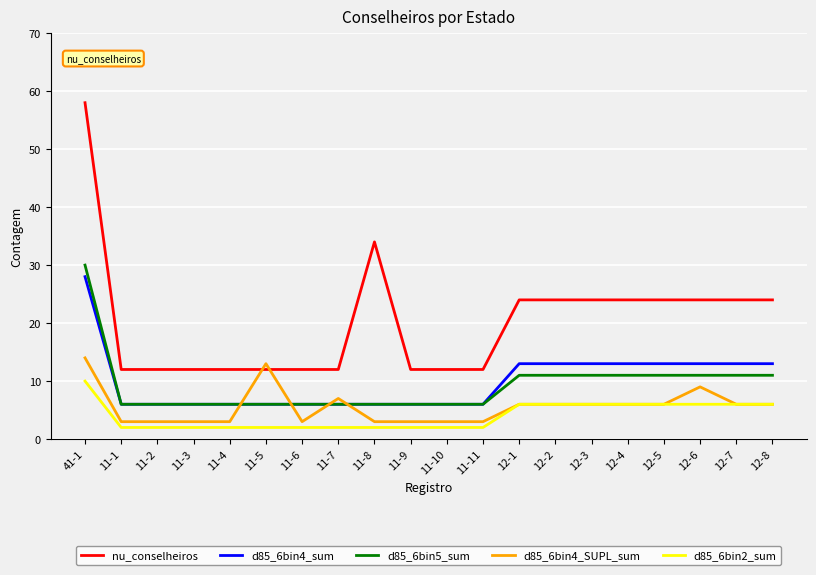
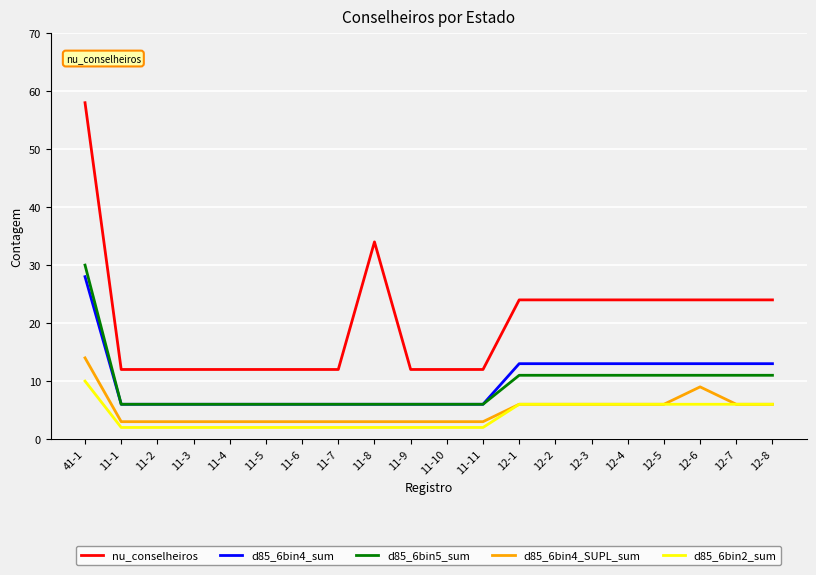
d85_6bin4_SUPL_sum, 11-5: 13 -> 3
d85_6bin4_SUPL_sum, 11-7: 7 -> 3
